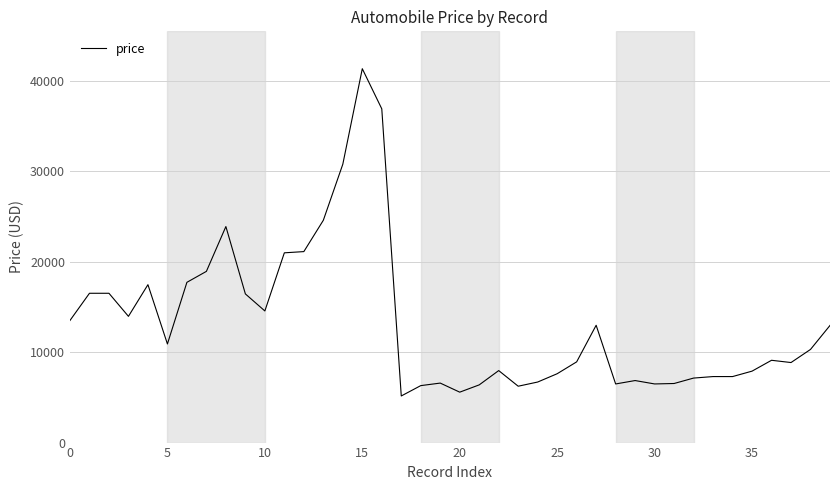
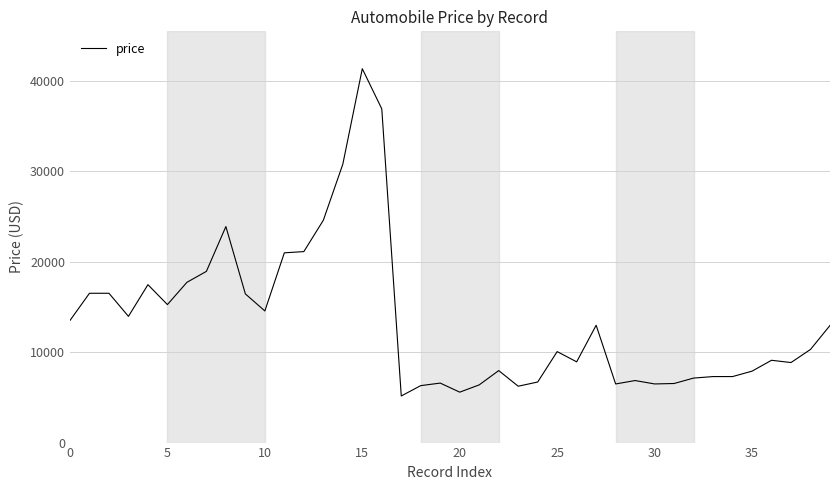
5: 11000 -> 15000
25: 8000 -> 10000
